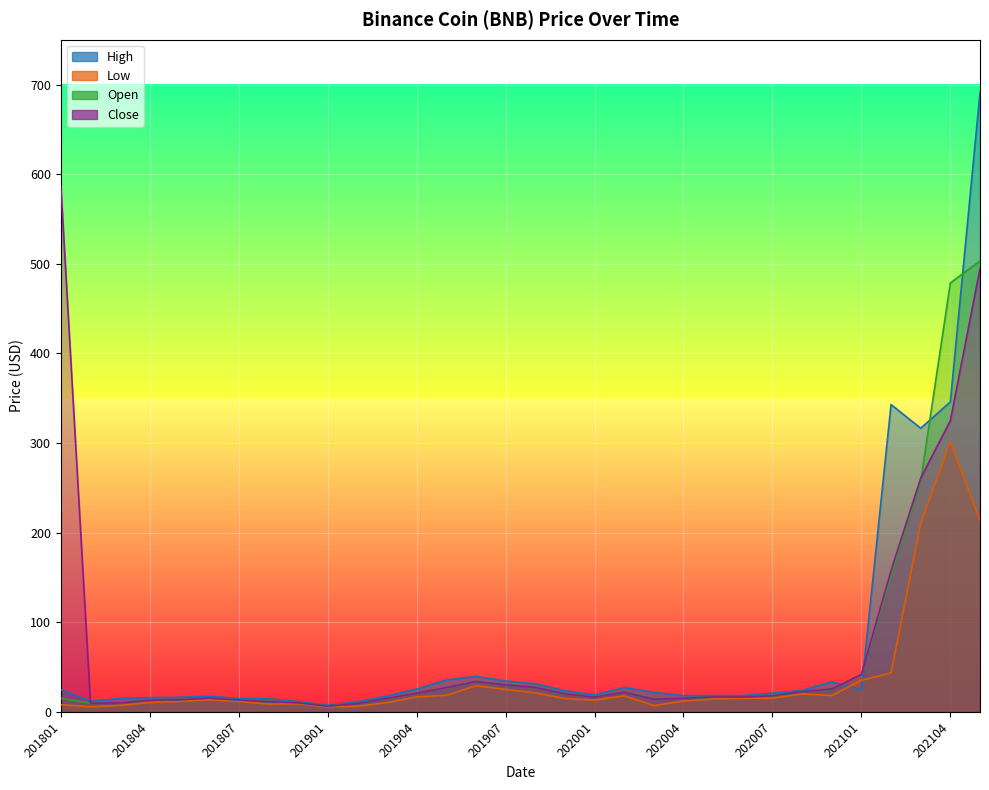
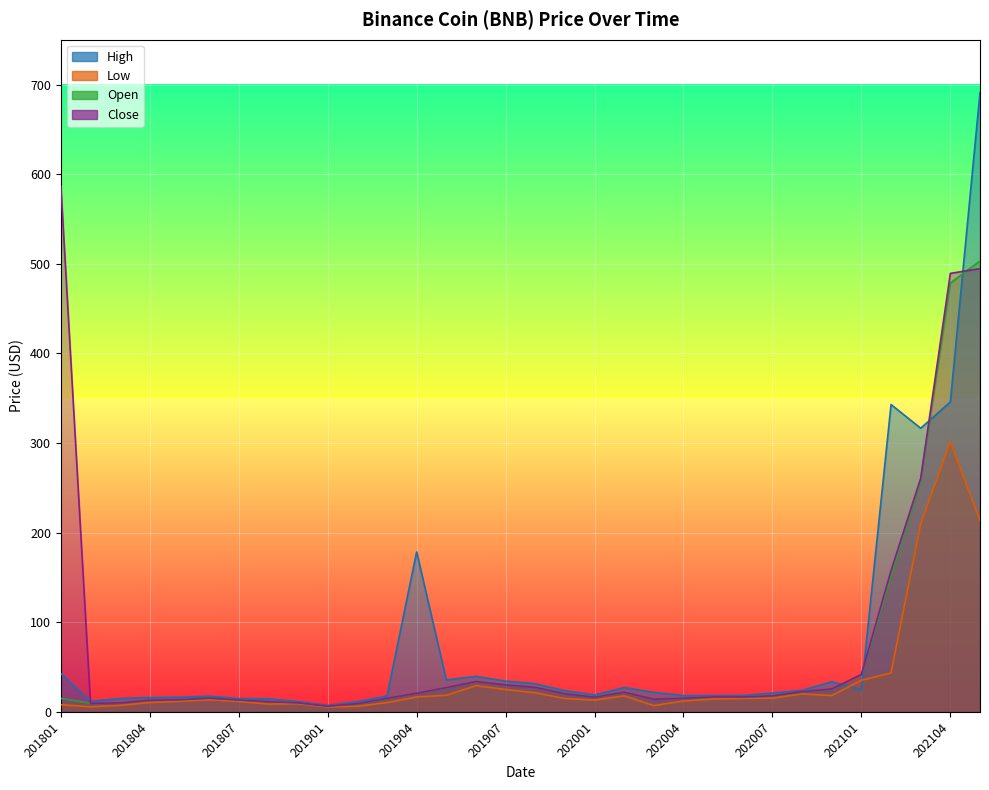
High, 201801: 20 -> 40
High, 201904: 30 -> 180
Close, 202104: 320 -> 490
